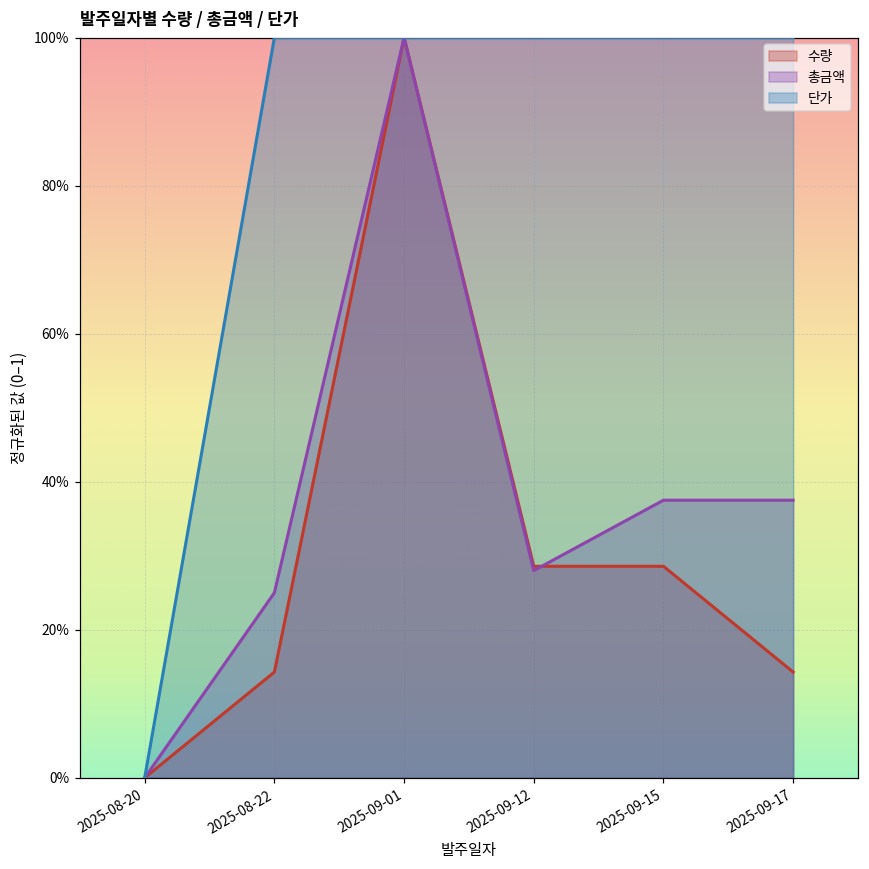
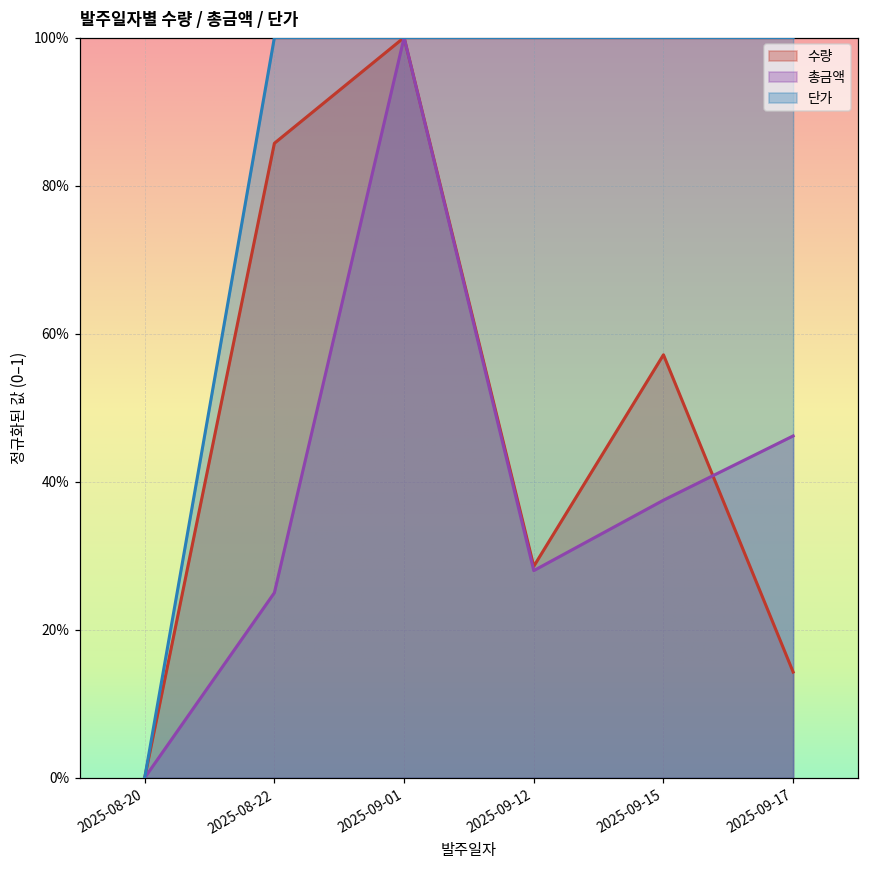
수량, 2025-08-22: 14% -> 86%
수량, 2025-09-15: 29% -> 57%
총금액, 2025-09-17: 38% -> 46%
